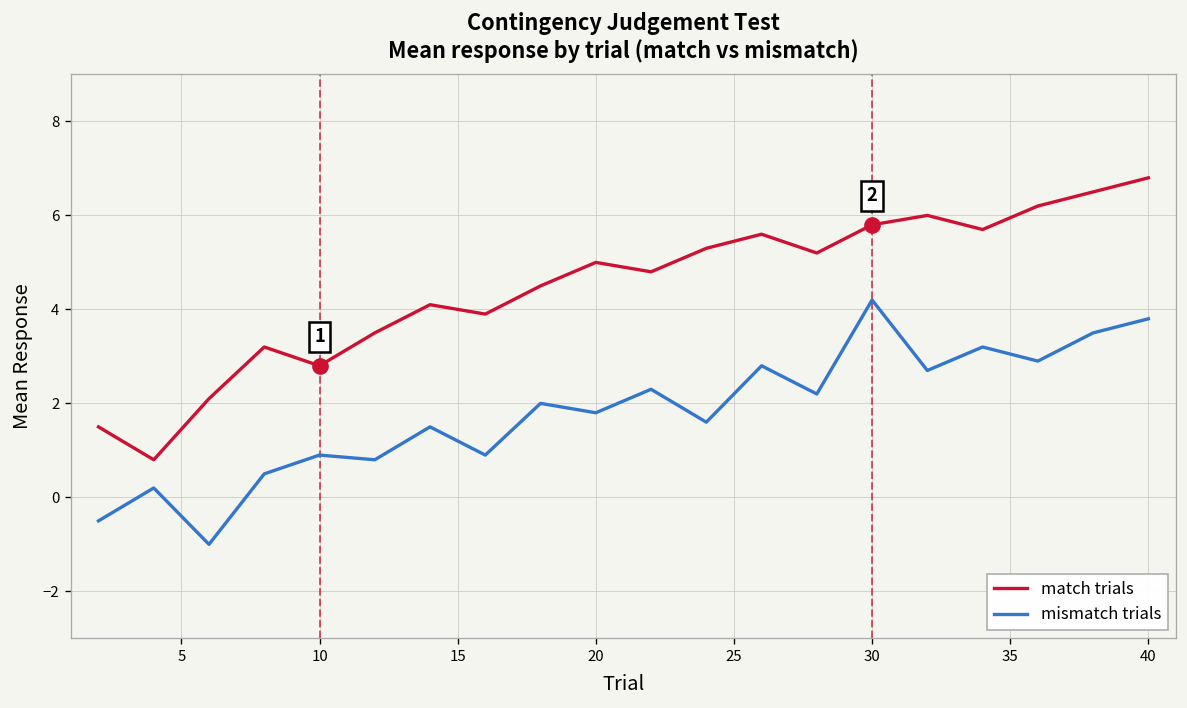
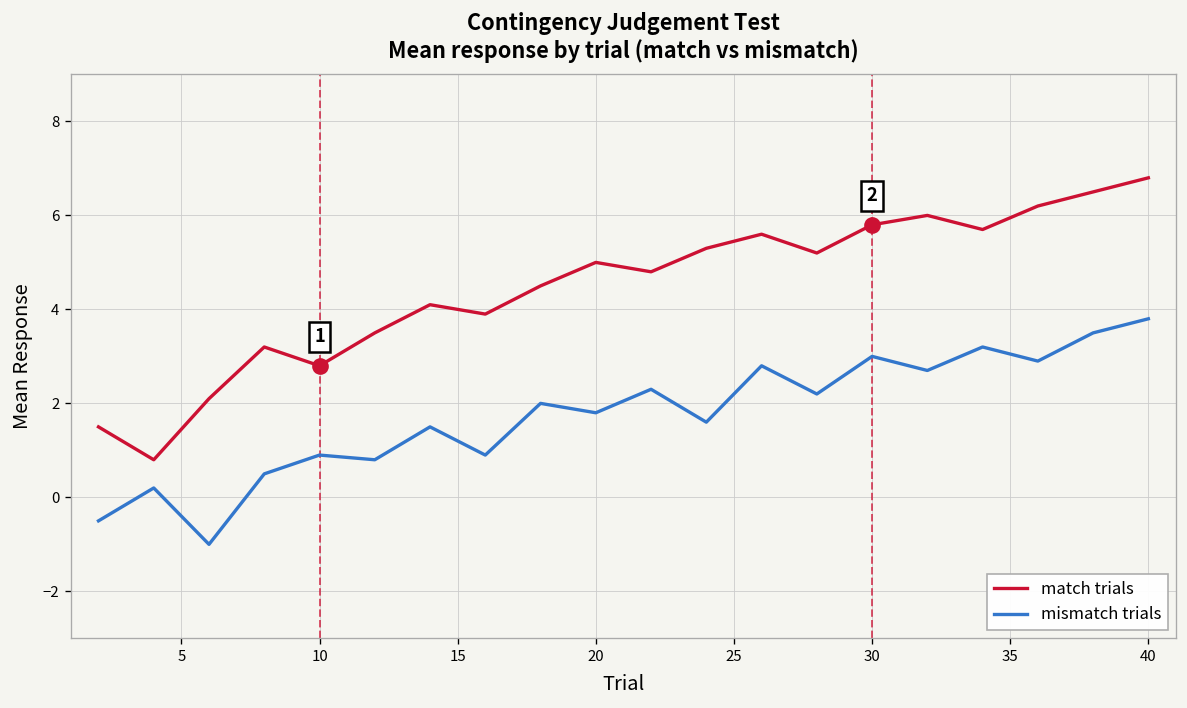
mismatch trials, 30: 4.2 -> 3.0
